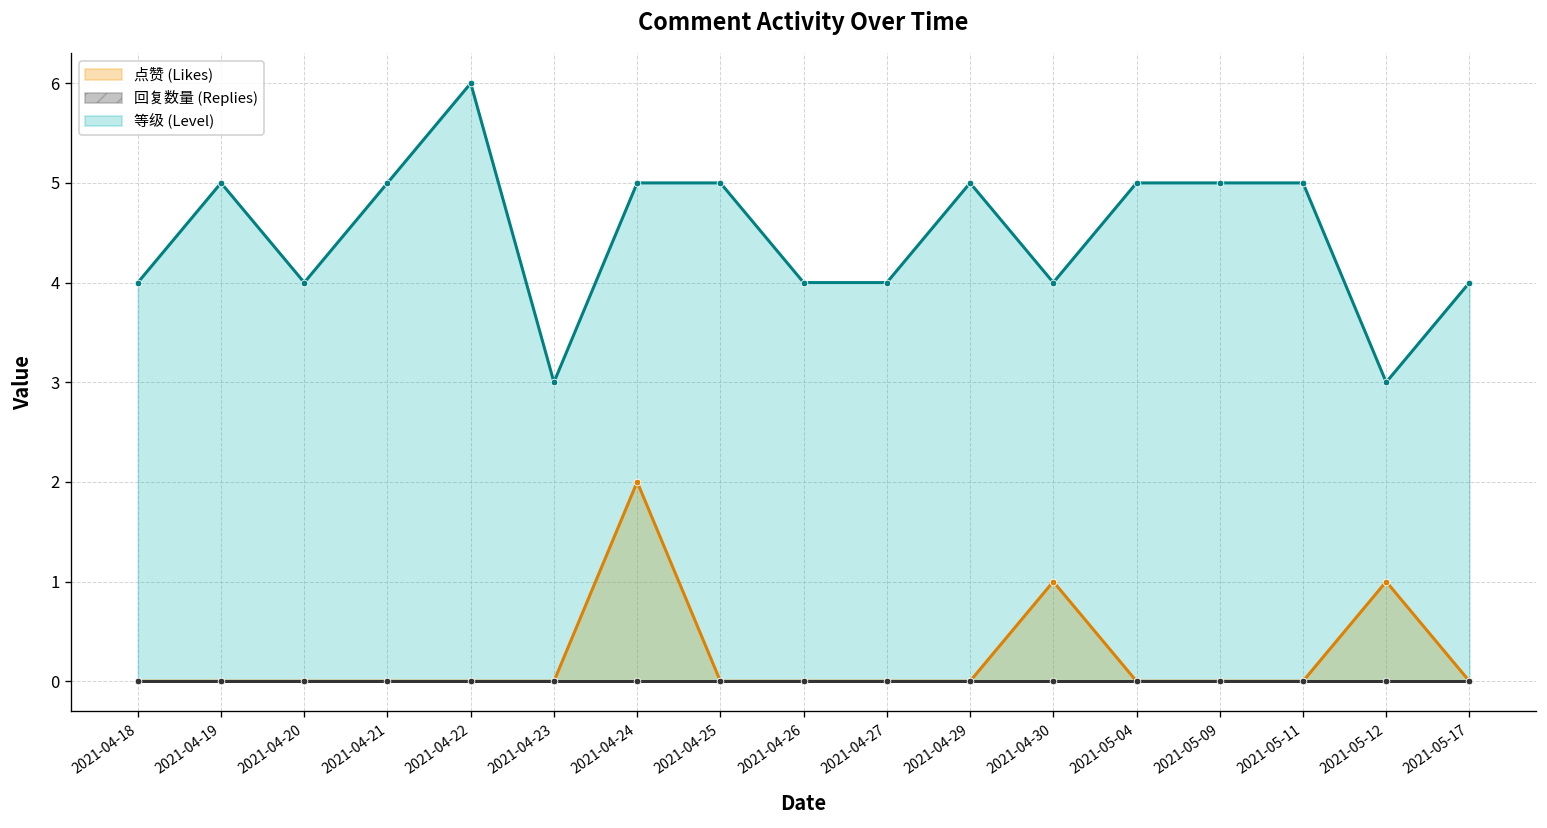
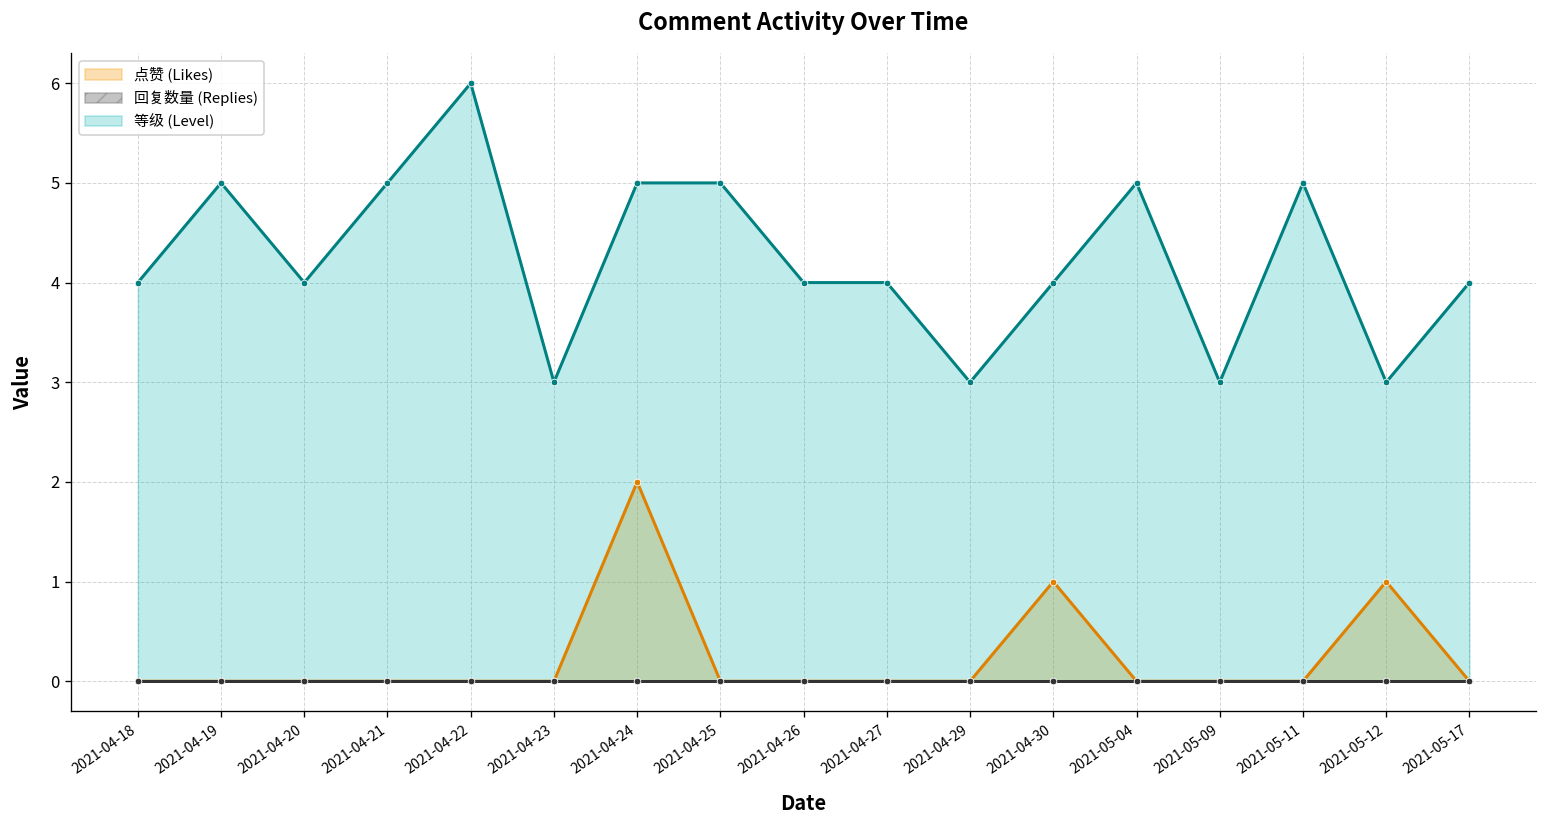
等级 (Level), 2021-04-29: 5 -> 3
等级 (Level), 2021-05-09: 5 -> 3
